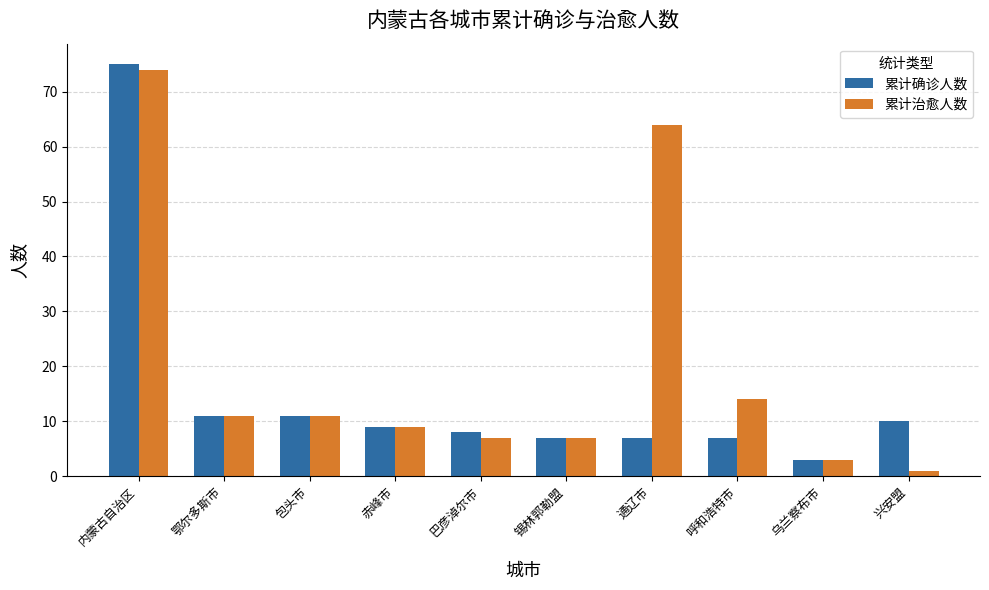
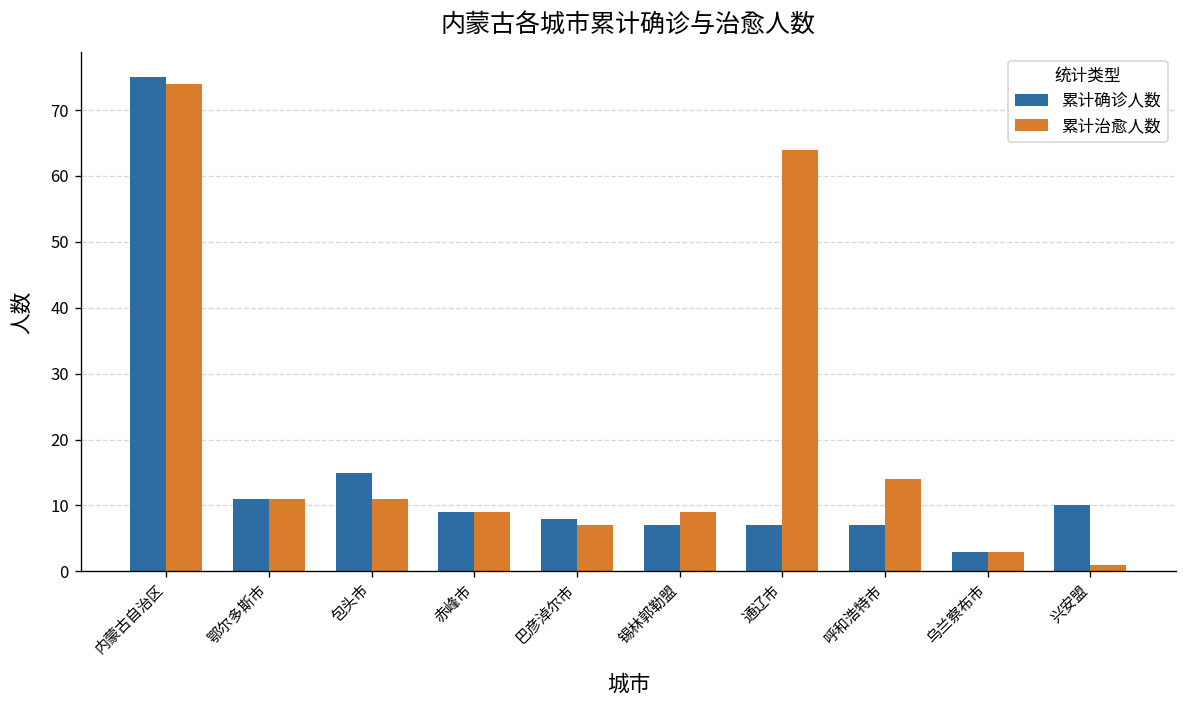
累计确诊人数, 包头市: 11 -> 15
累计治愈人数, 锡林郭勒盟: 7 -> 9
